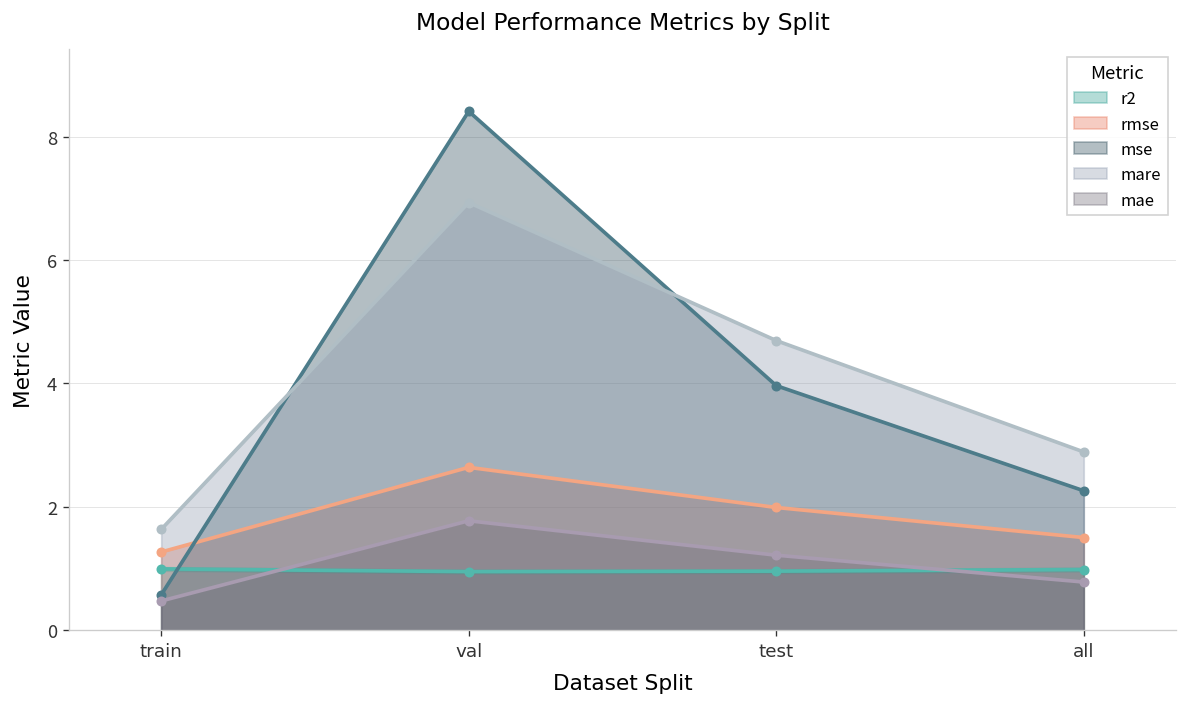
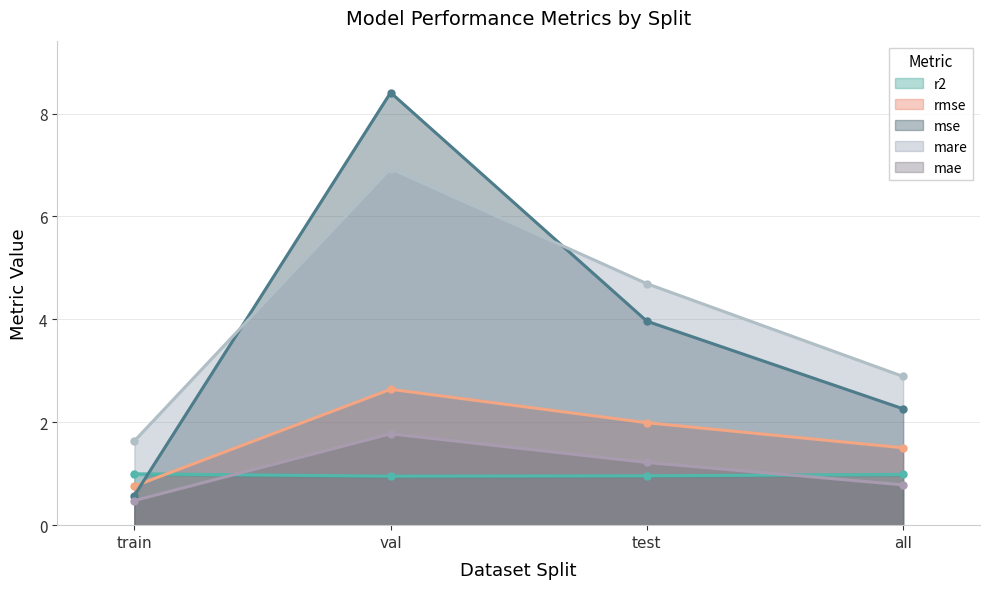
rmse, train: 1.3 -> 0.8
